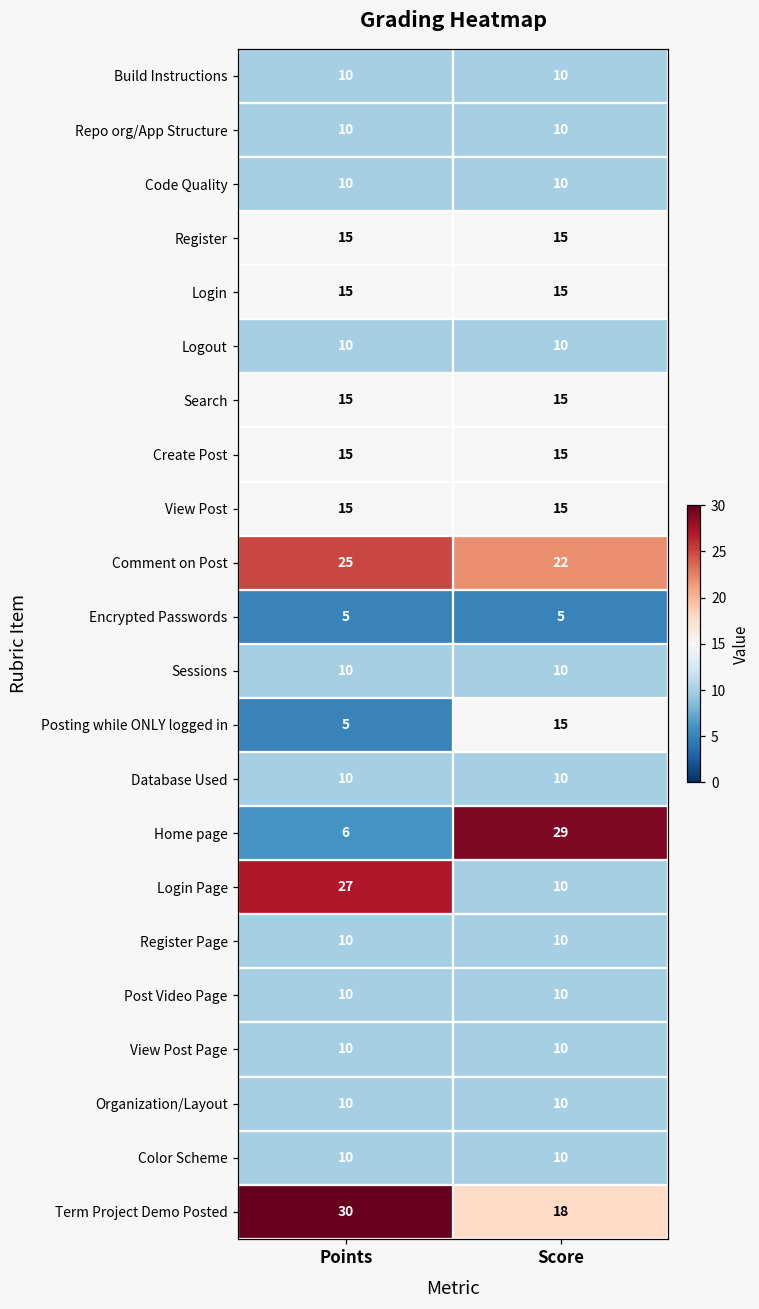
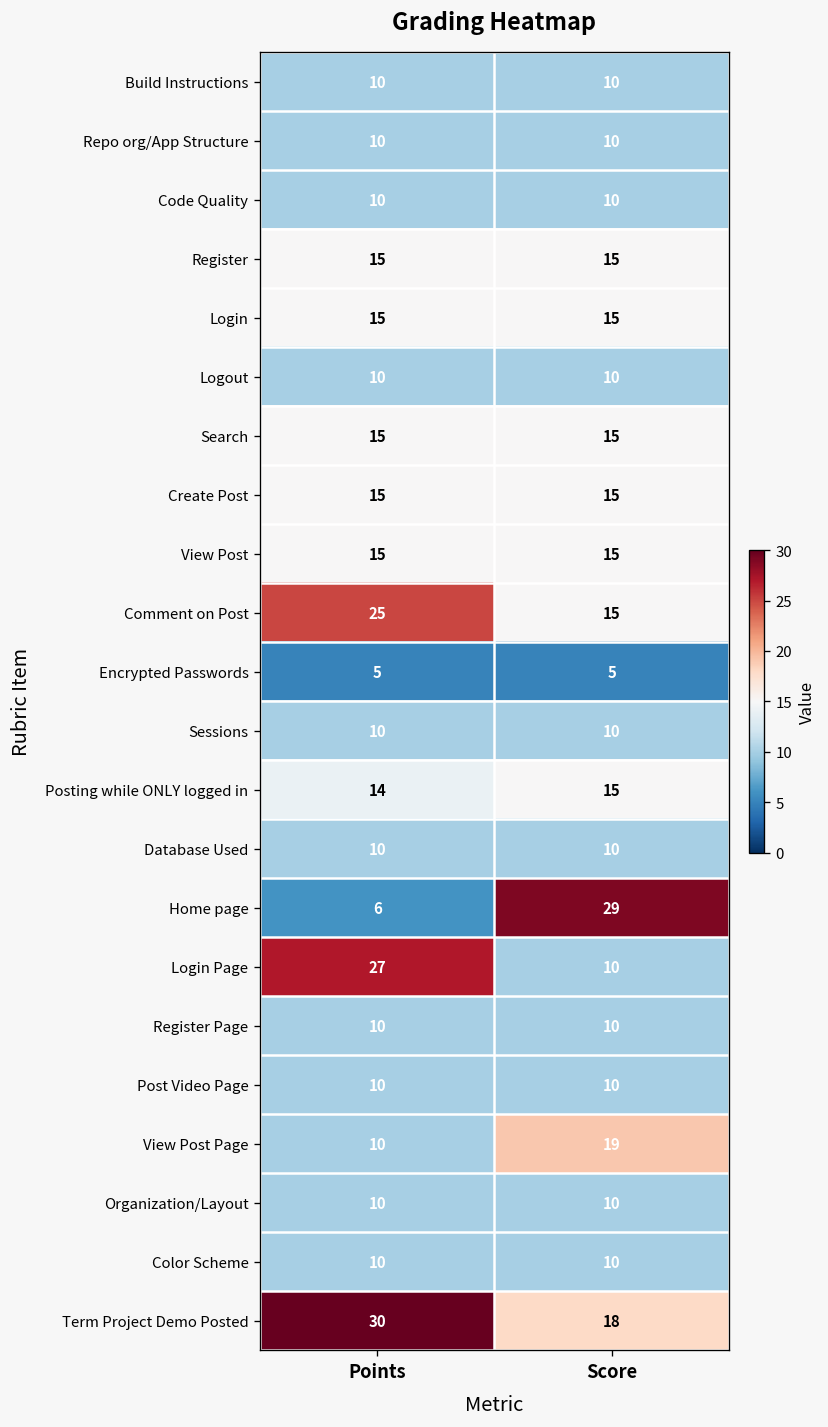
Comment on Post, Score: 22 -> 15
Posting while ONLY logged in, Points: 5 -> 14
View Post Page, Score: 10 -> 19
